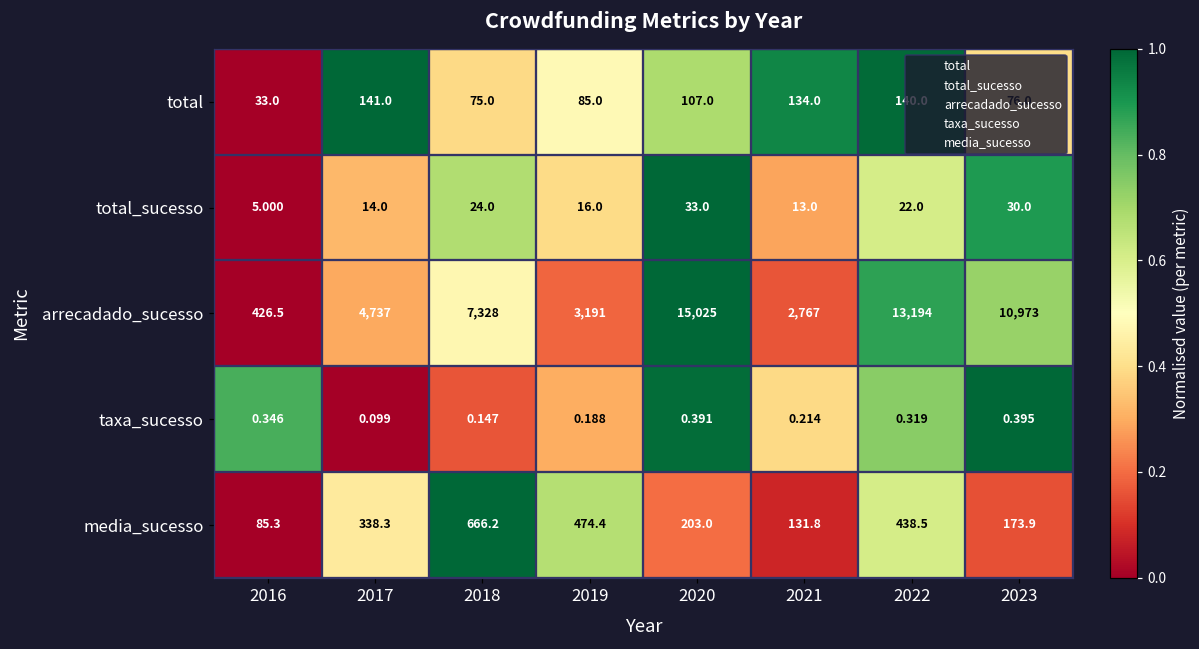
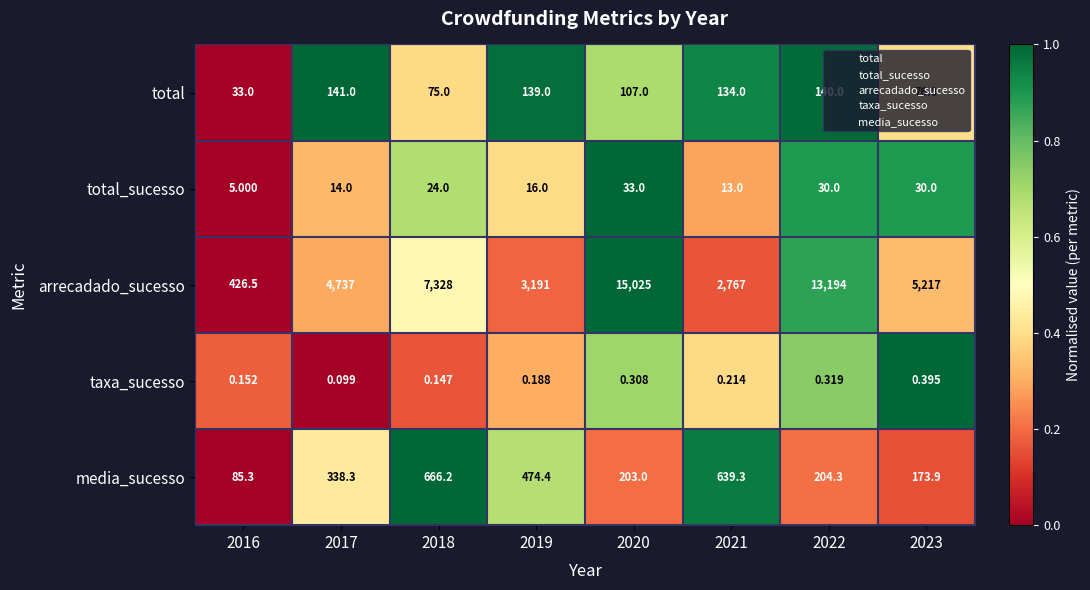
total, 2019: 85.0 -> 139.0
total_sucesso, 2022: 22.0 -> 30.0
arrecadado_sucesso, 2023: 10,973 -> 5,217
taxa_sucesso, 2016: 0.346 -> 0.152
taxa_sucesso, 2020: 0.391 -> 0.308
media_sucesso, 2021: 131.8 -> 639.3
media_sucesso, 2022: 438.5 -> 204.3
